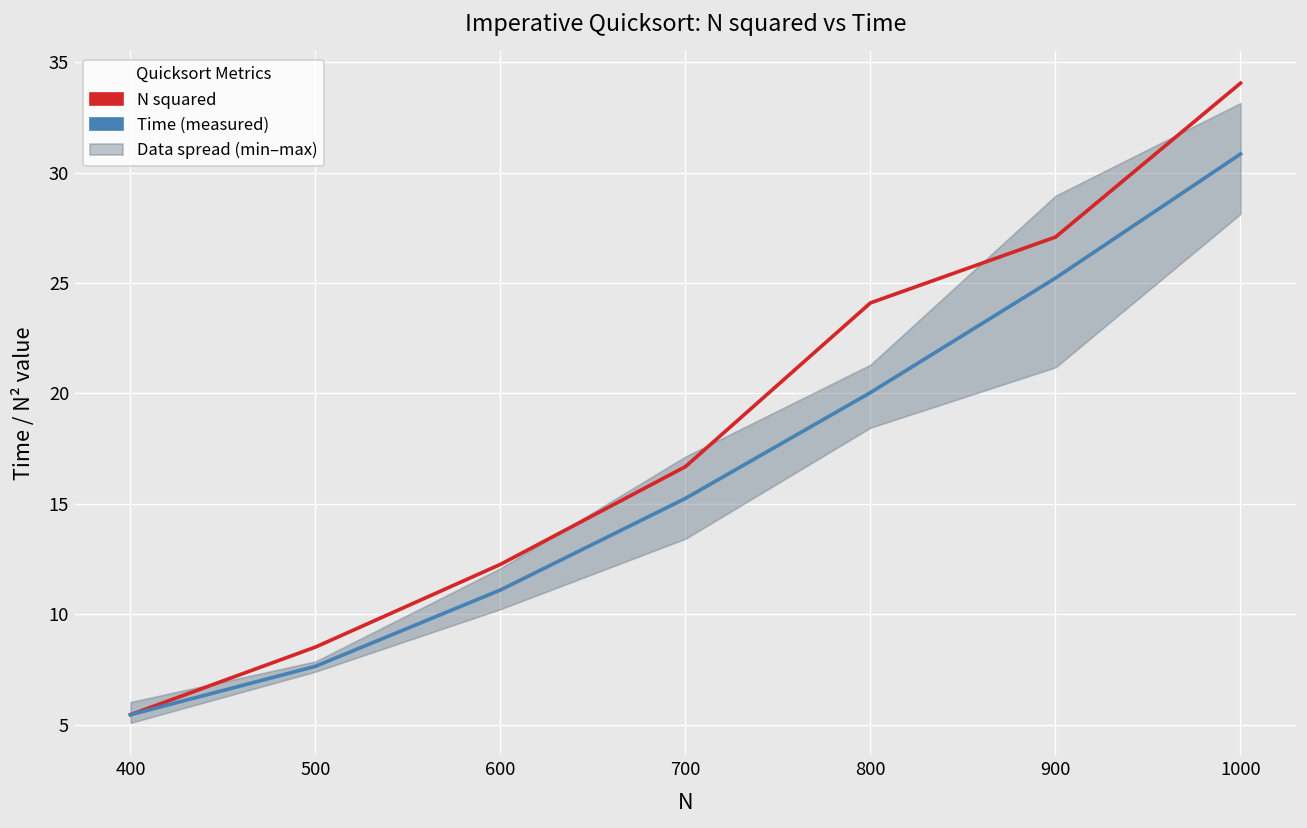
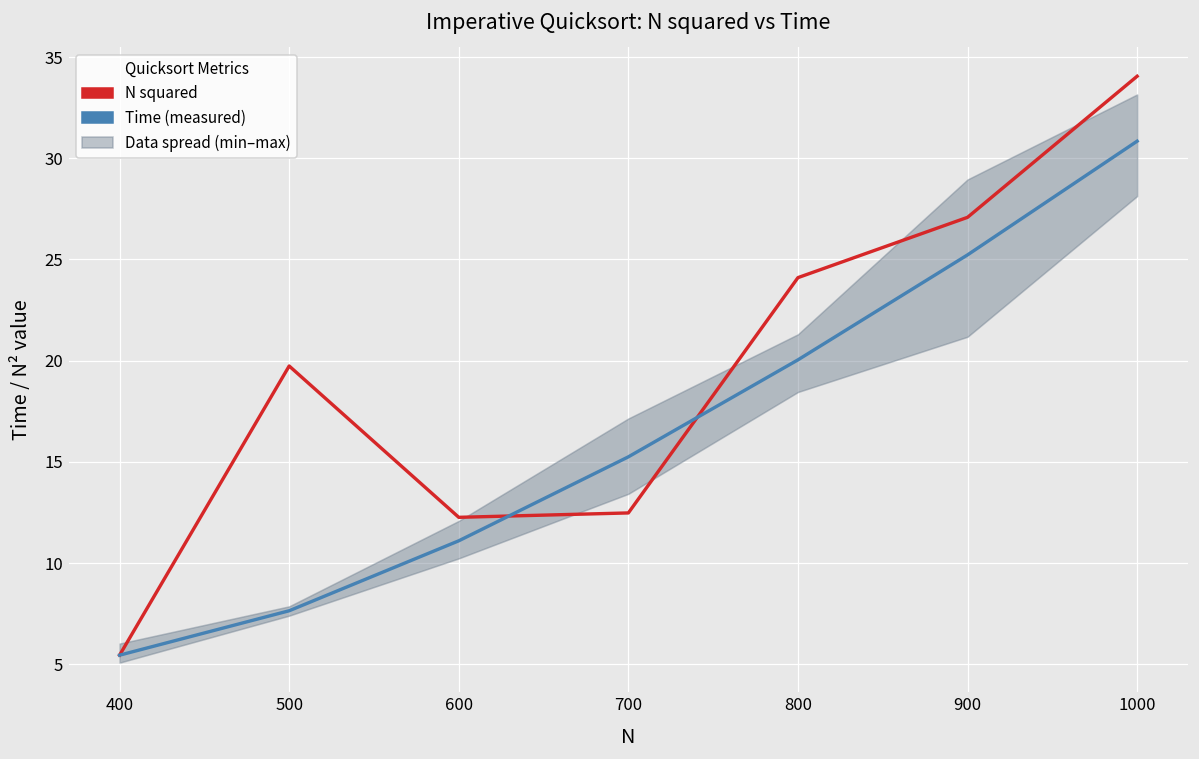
N squared, 500: 8.5 -> 19.7
N squared, 700: 16.7 -> 12.5
